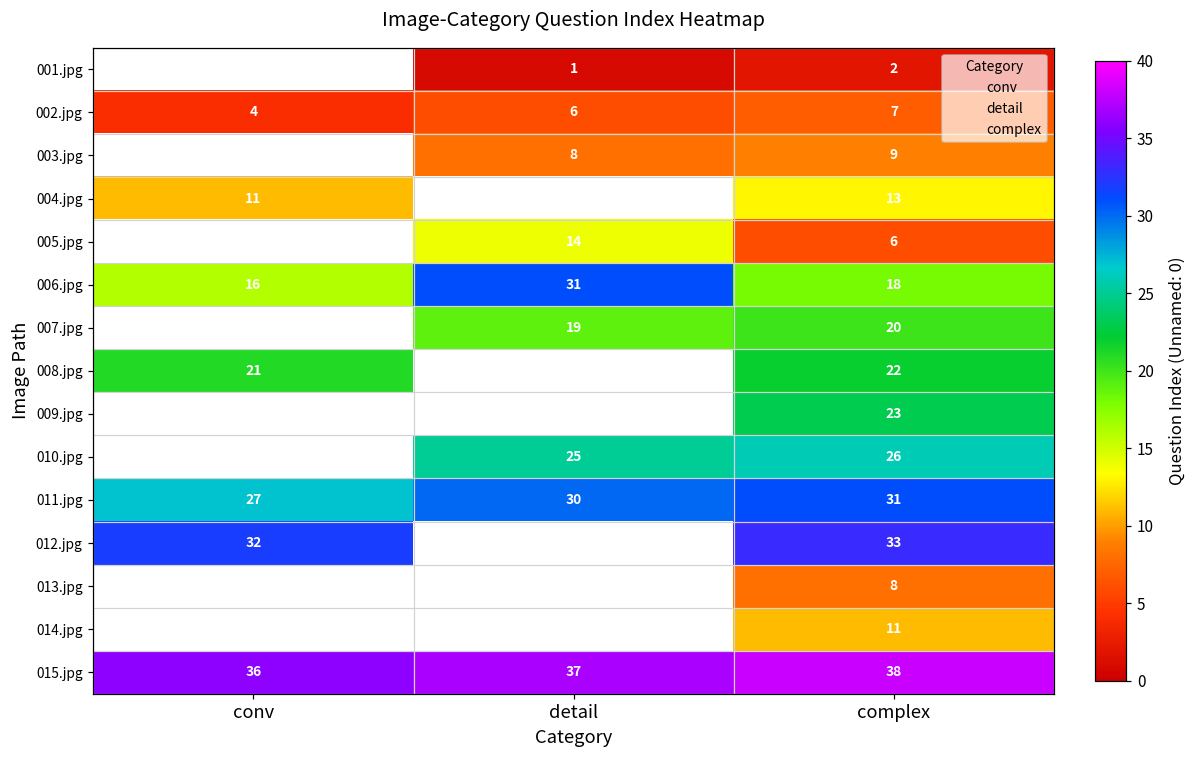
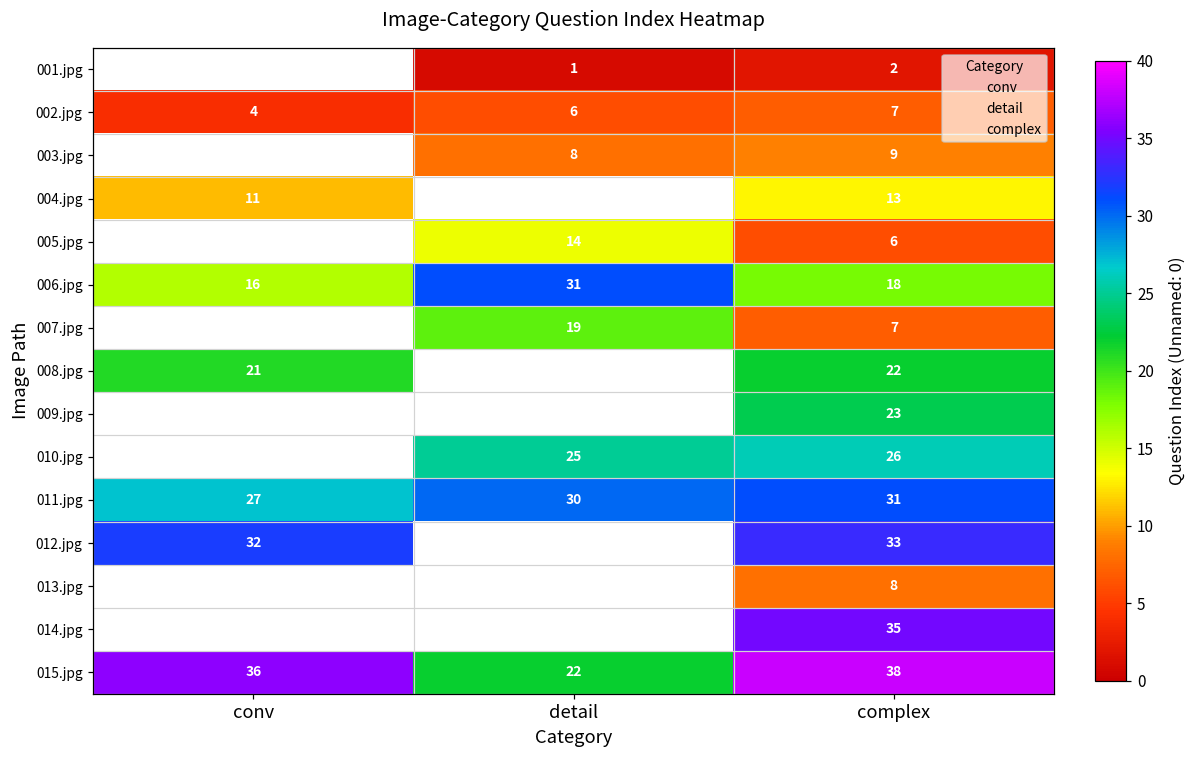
007.jpg, complex: 20 -> 7
014.jpg, complex: 11 -> 35
015.jpg, detail: 37 -> 22
